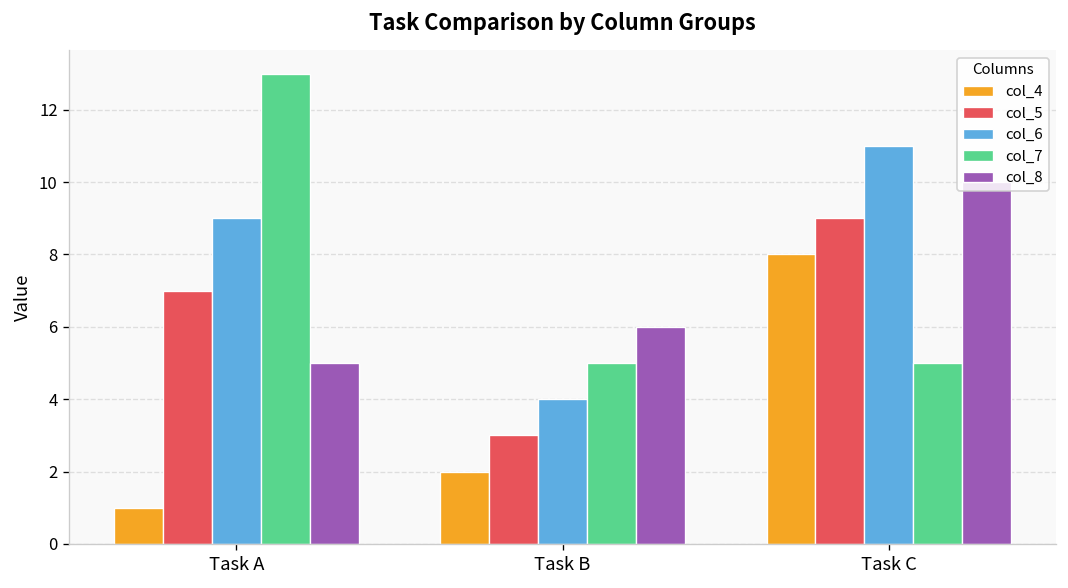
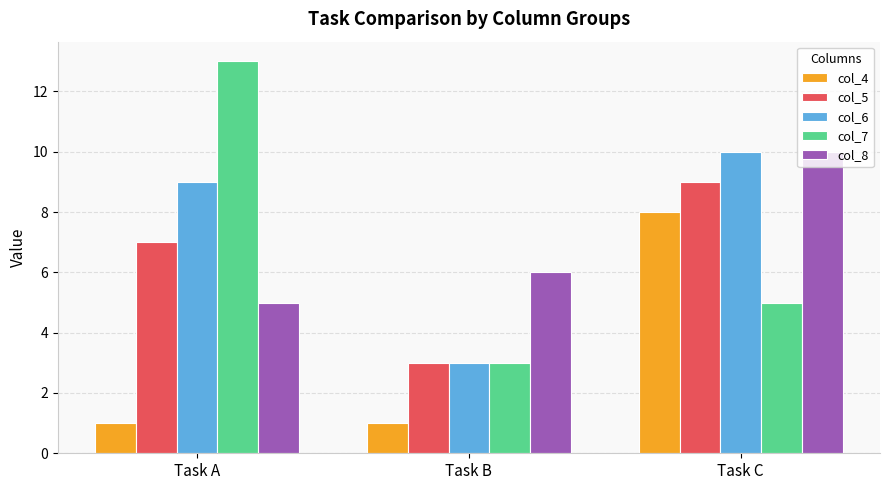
col_4, Task B: 2 -> 1
col_6, Task B: 4 -> 3
col_7, Task B: 5 -> 3
col_6, Task C: 11 -> 10
